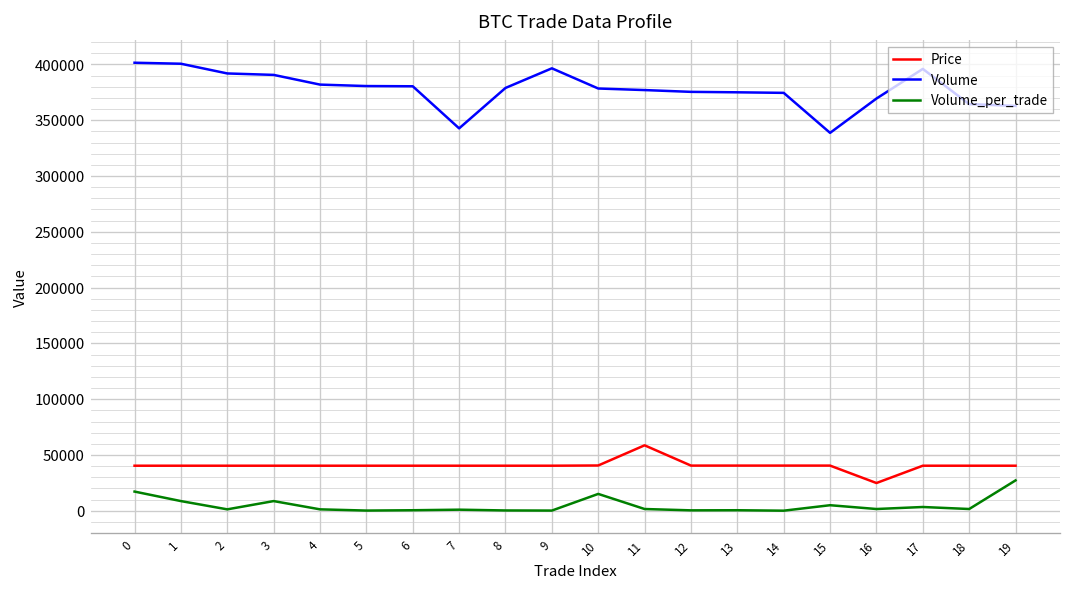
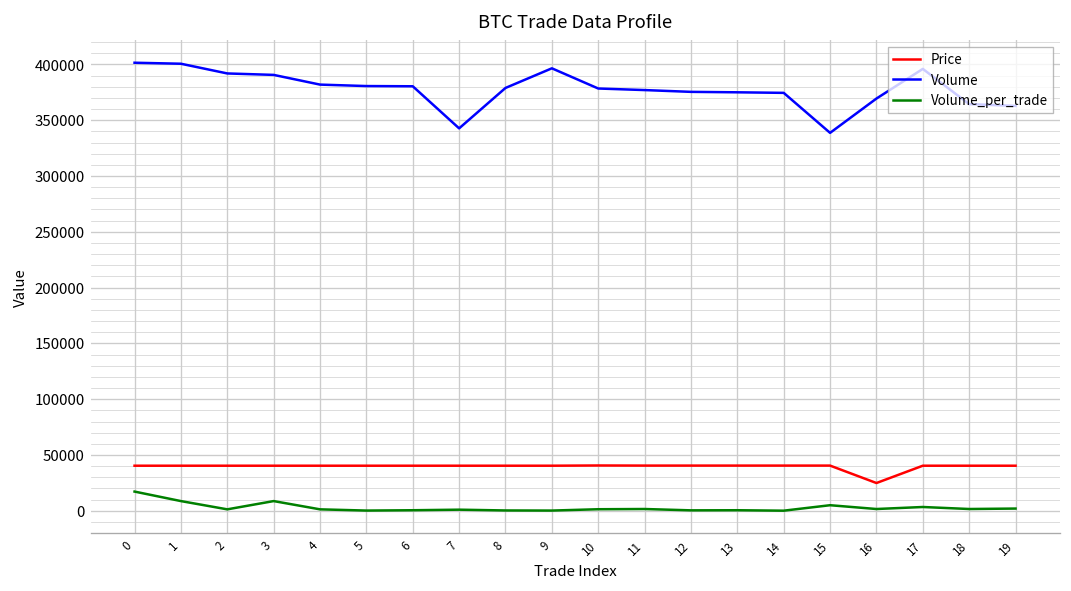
Volume_per_trade, 10: 20000 -> 0
Price, 11: 60000 -> 40000
Volume_per_trade, 19: 30000 -> 0
